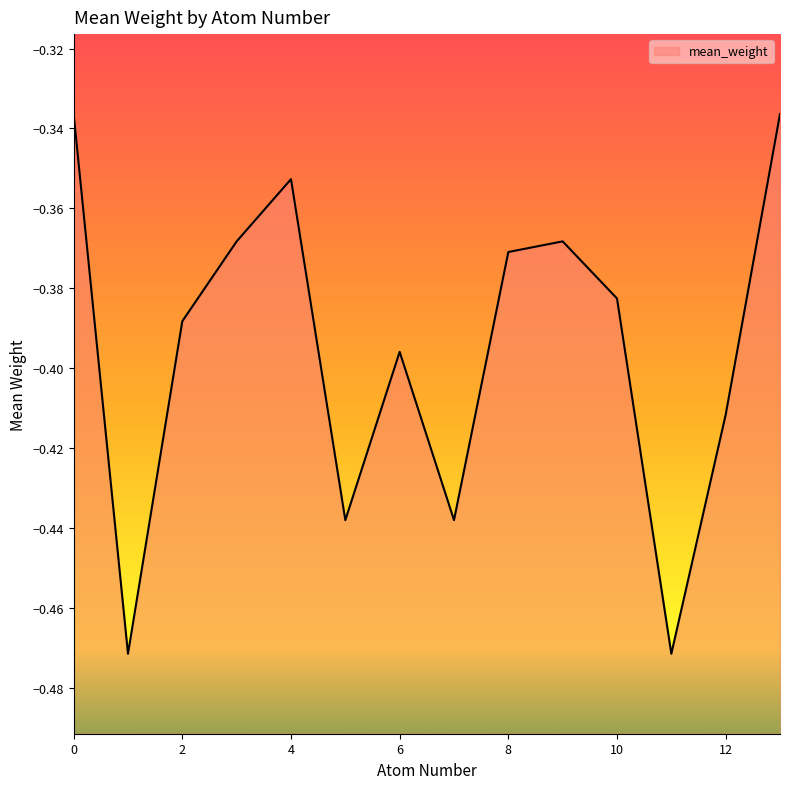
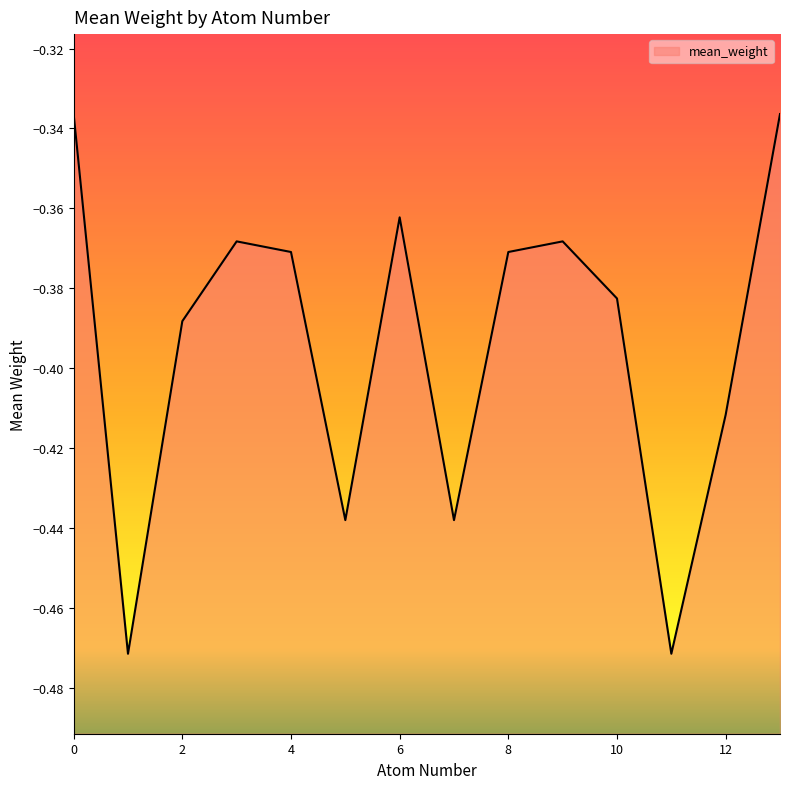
4: -0.353 -> -0.371
6: -0.396 -> -0.362
